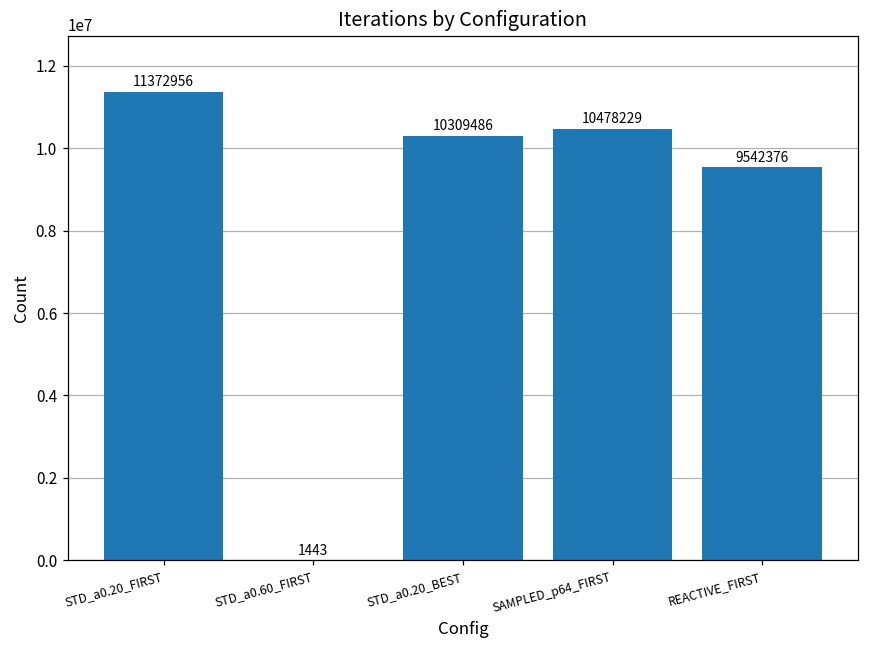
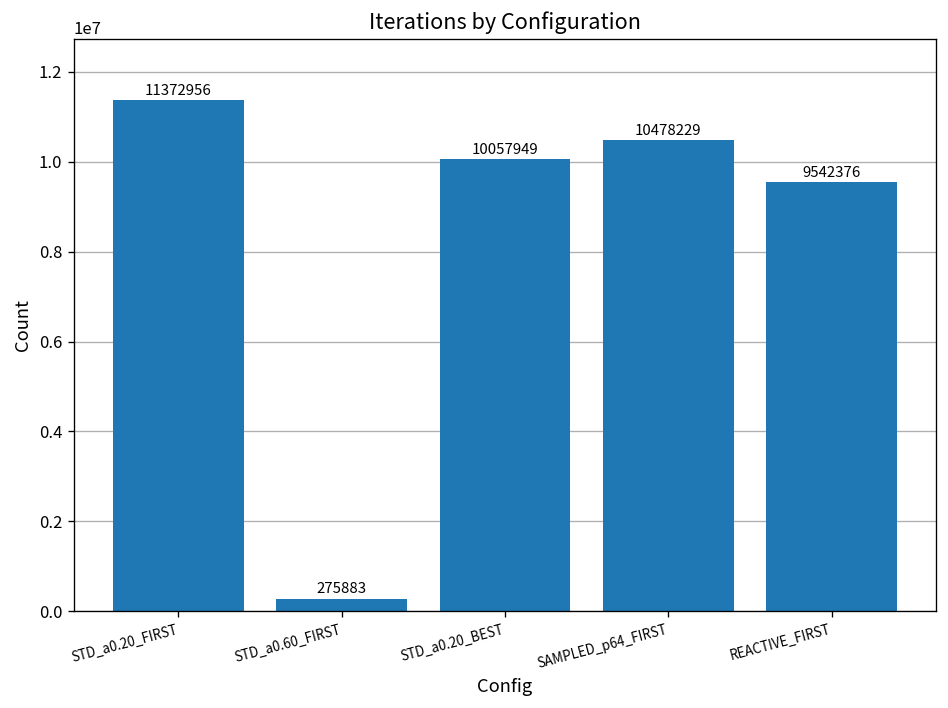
STD_a0.60_FIRST: 1443 -> 275883
STD_a0.20_BEST: 10309486 -> 10057949
